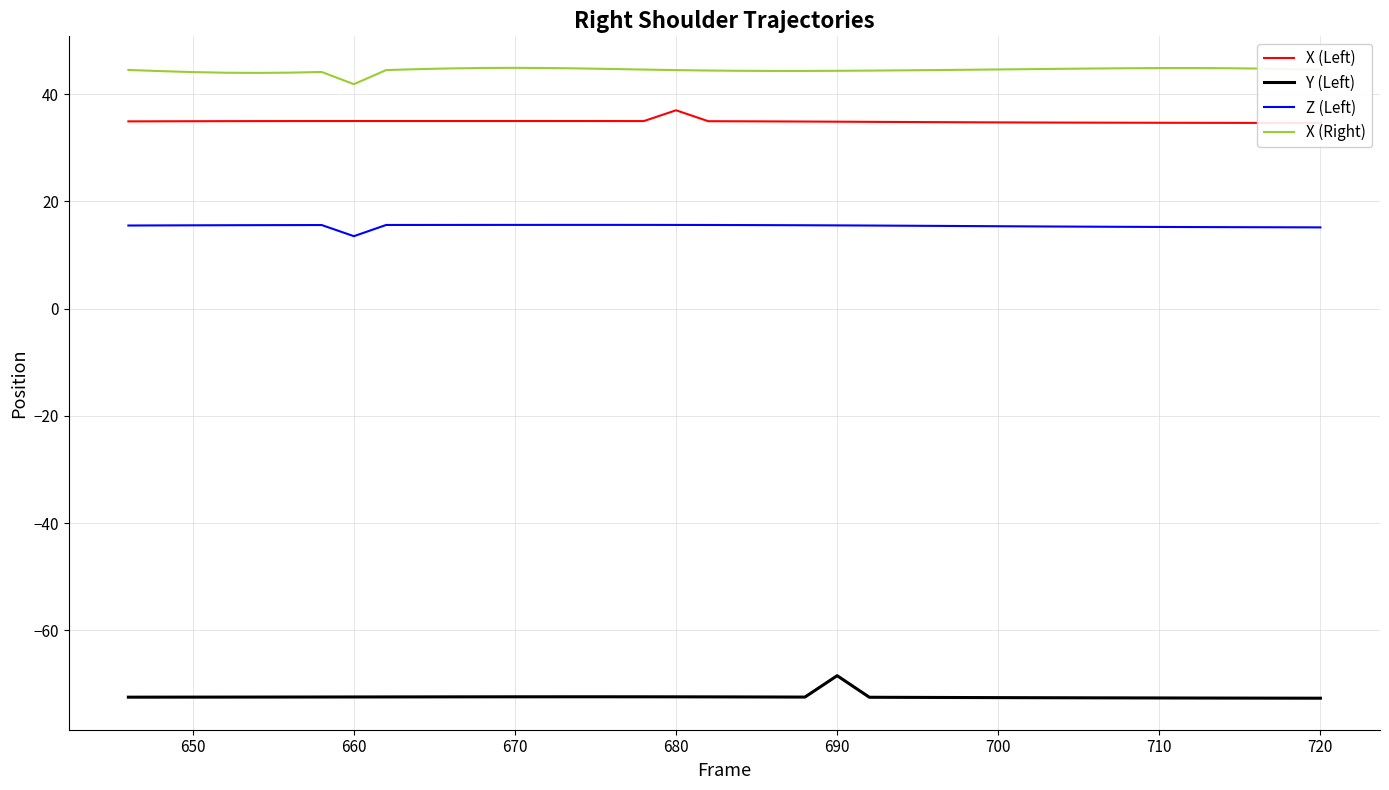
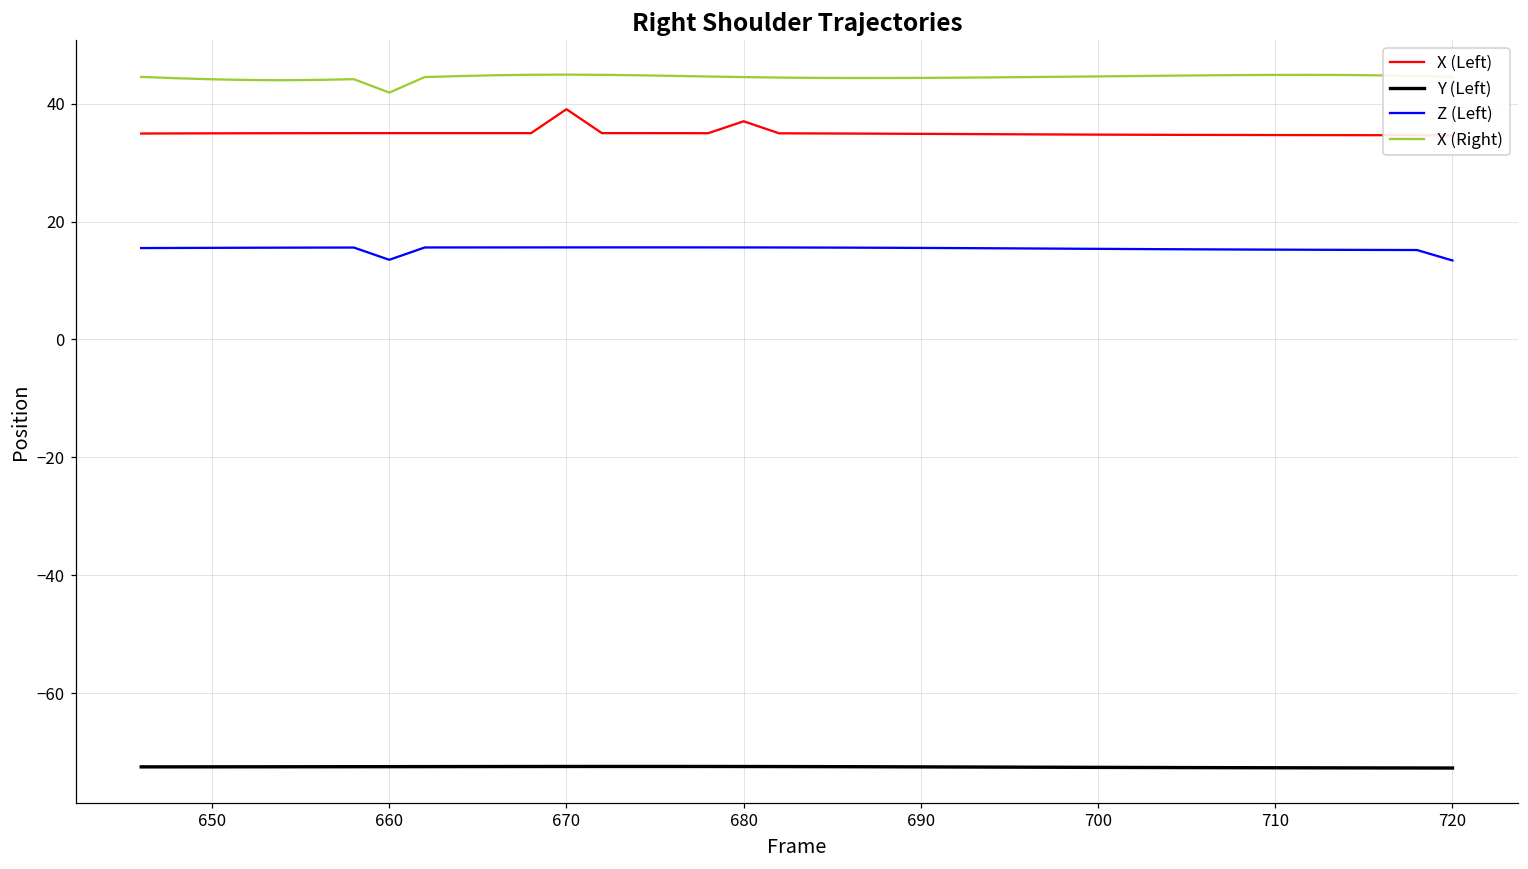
X (Left), 670: 35 -> 39
Y (Left), 690: -68 -> -72
Z (Left), 720: 15 -> 13
